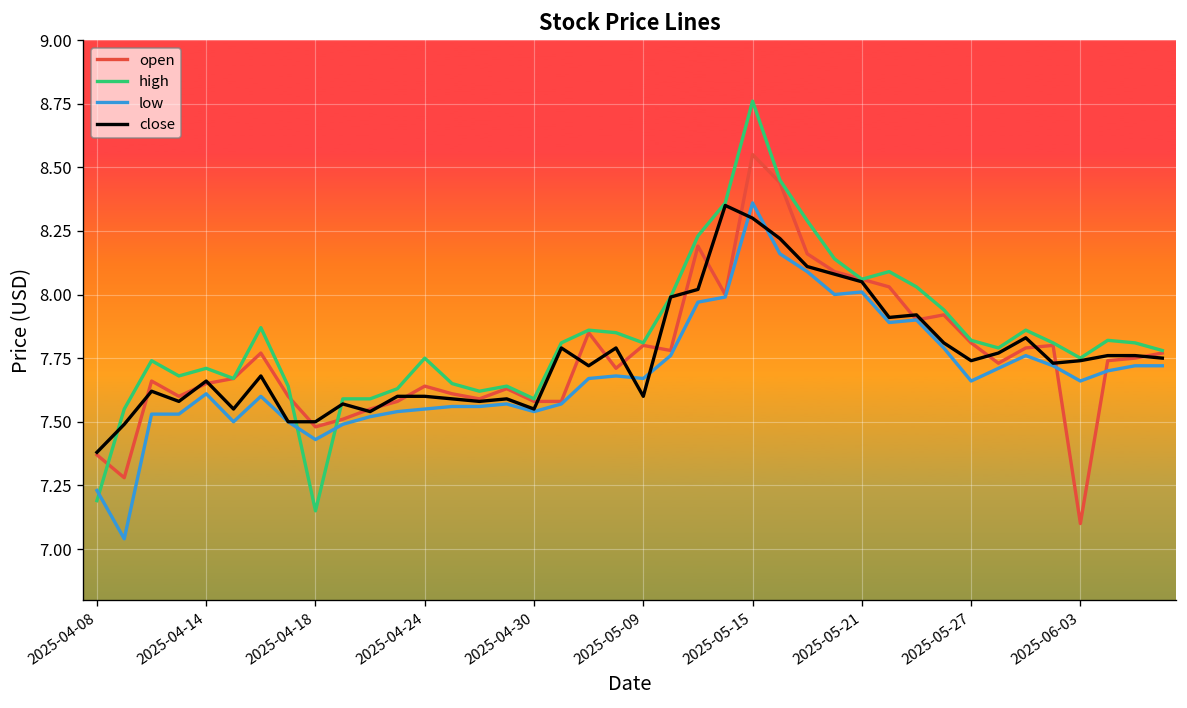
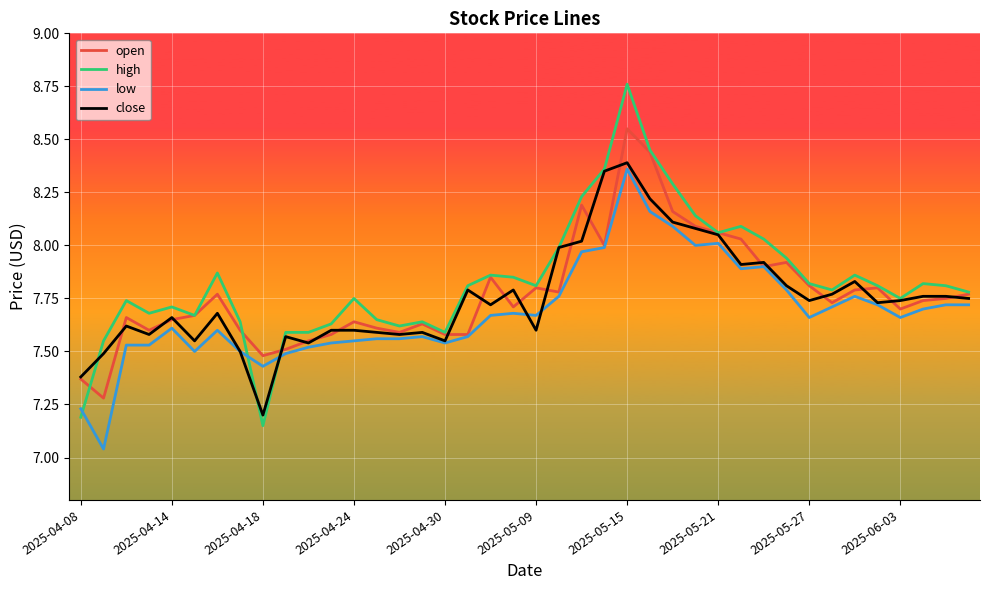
close, 2025-04-18: 7.5 -> 7.2
close, 2025-05-15: 8.30 -> 8.39
open, 2025-06-03: 7.1 -> 7.7
